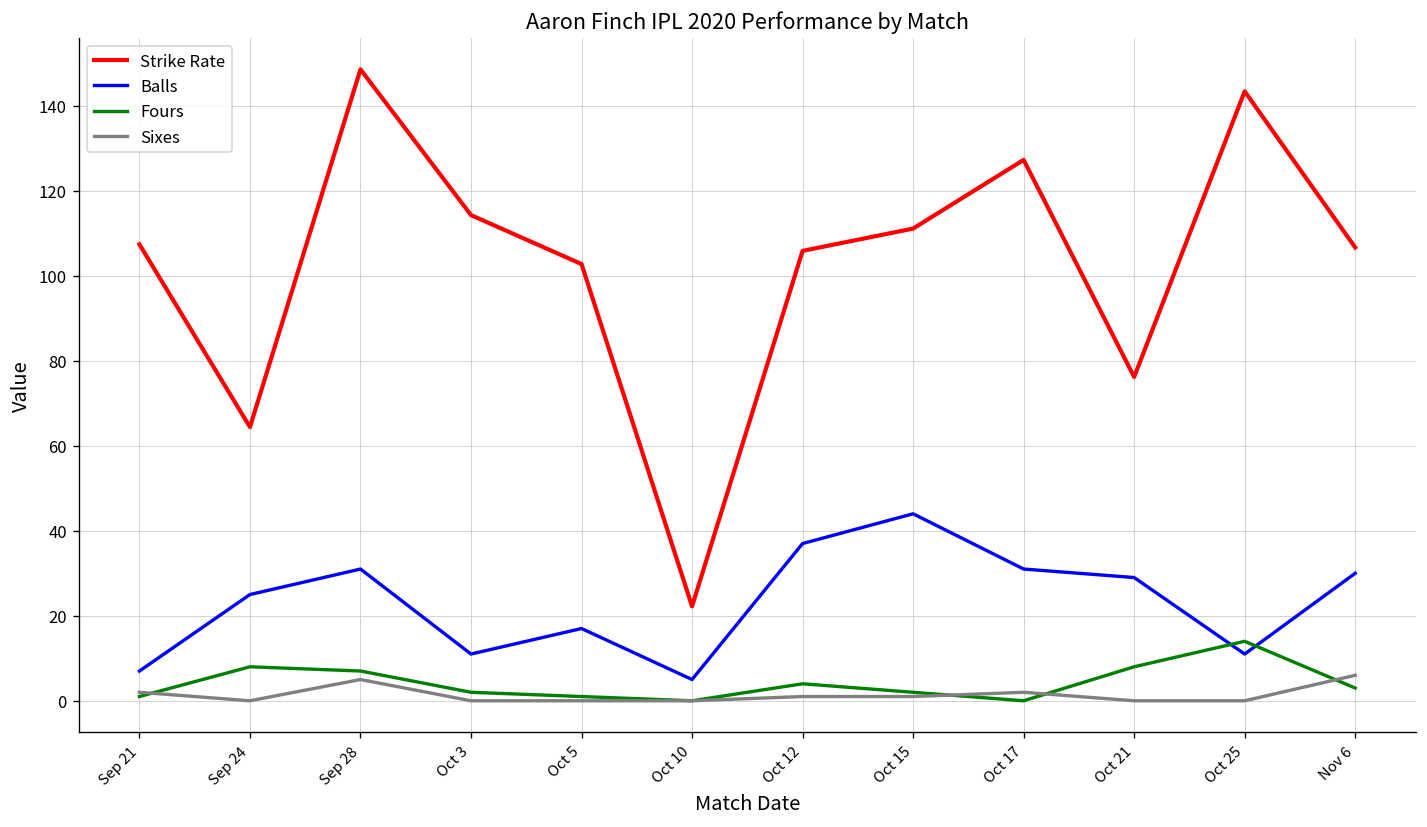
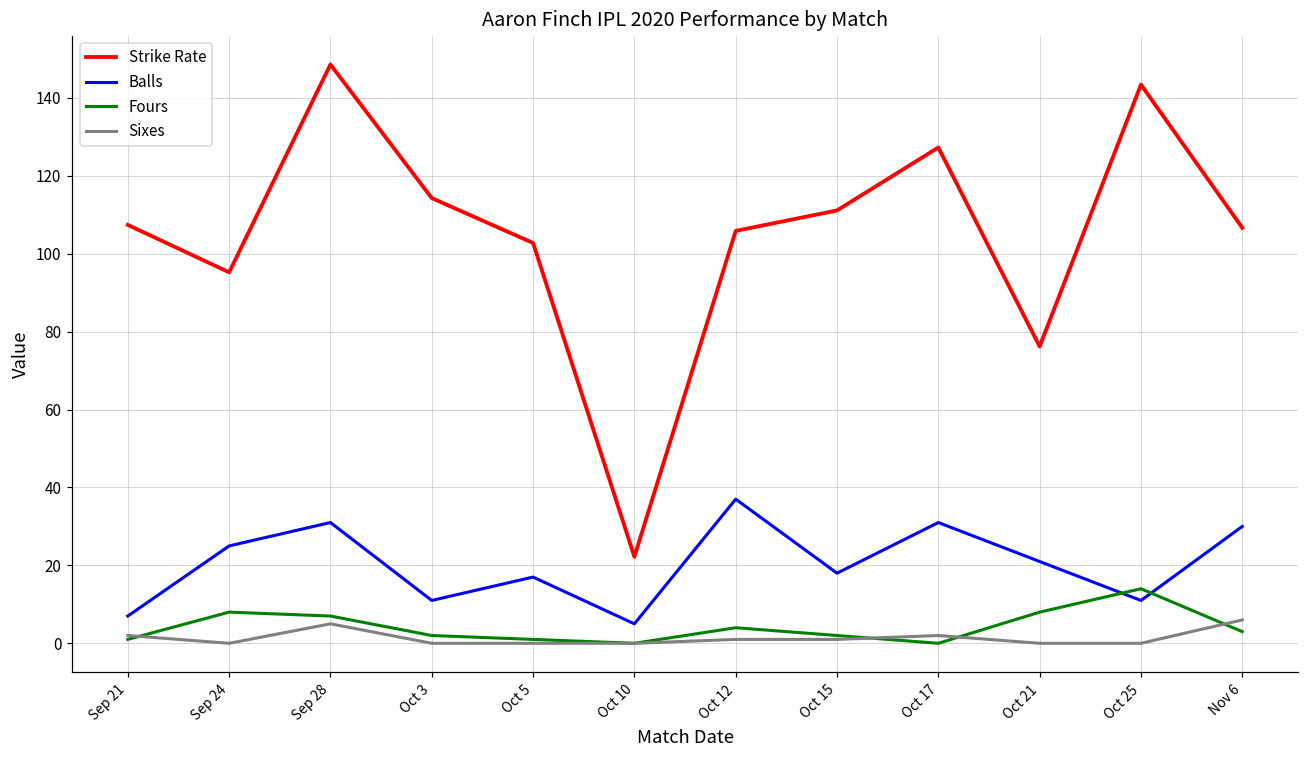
Strike Rate, Sep 24: 64 -> 95
Balls, Oct 15: 44 -> 18
Balls, Oct 21: 29 -> 21
